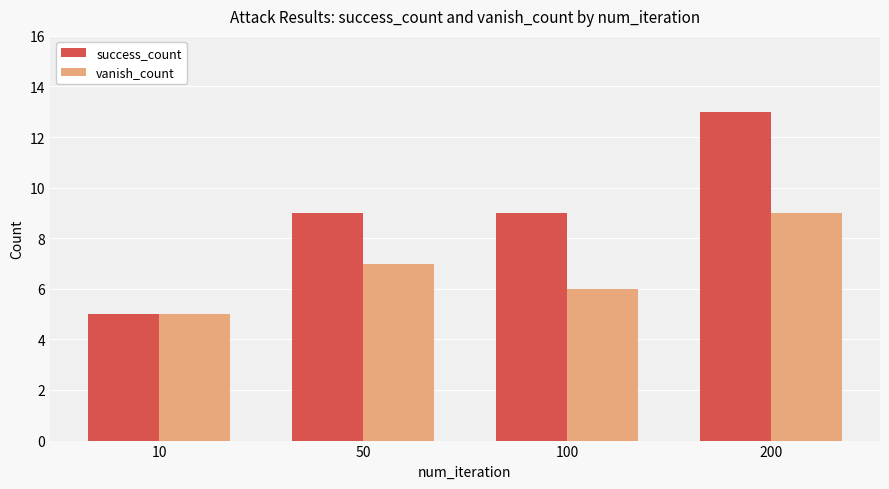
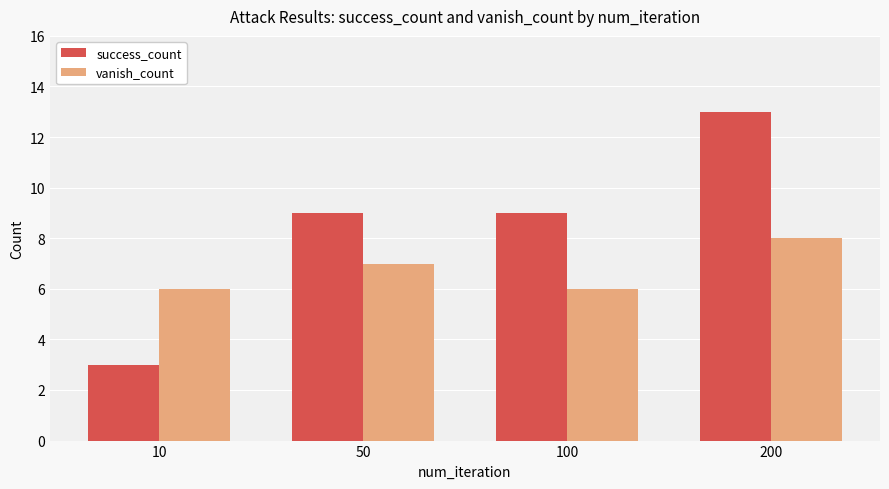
success_count, 10: 5 -> 3
vanish_count, 10: 5 -> 6
vanish_count, 200: 9 -> 8
